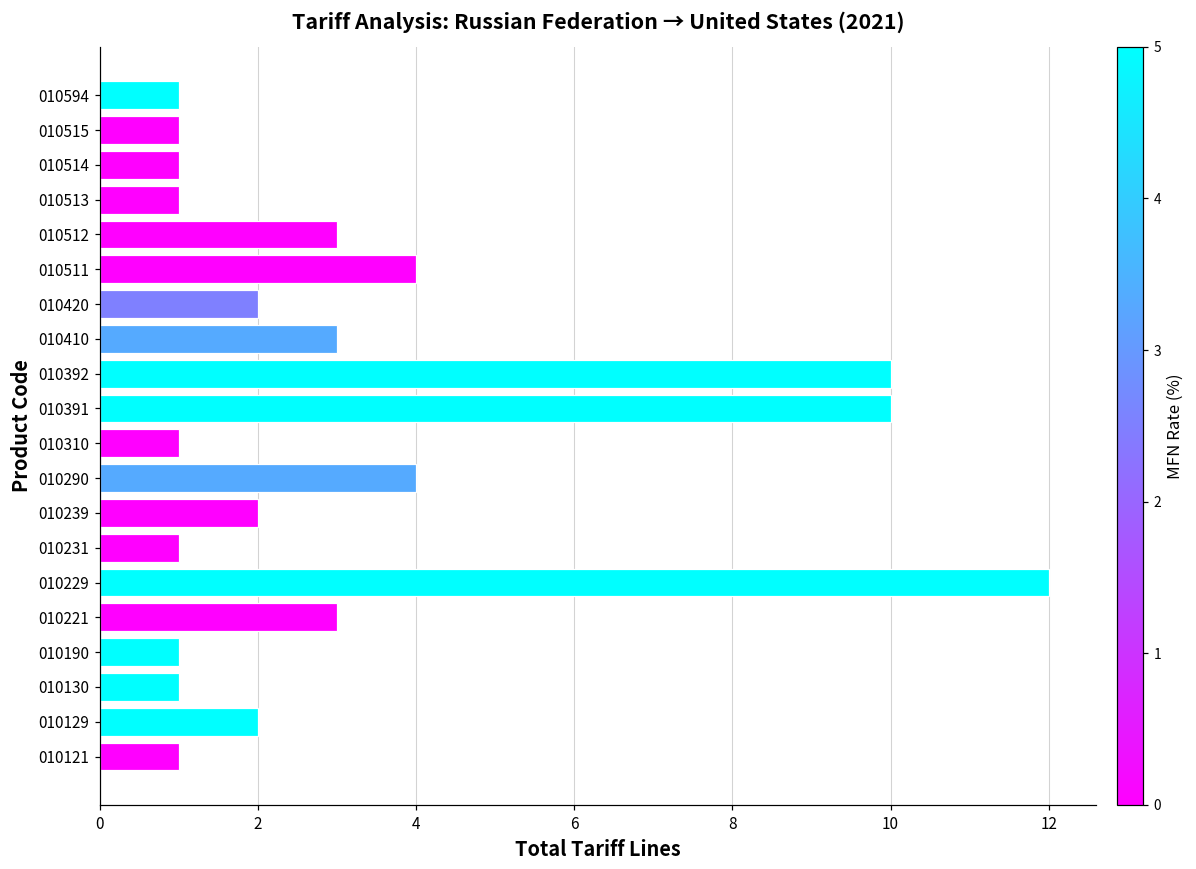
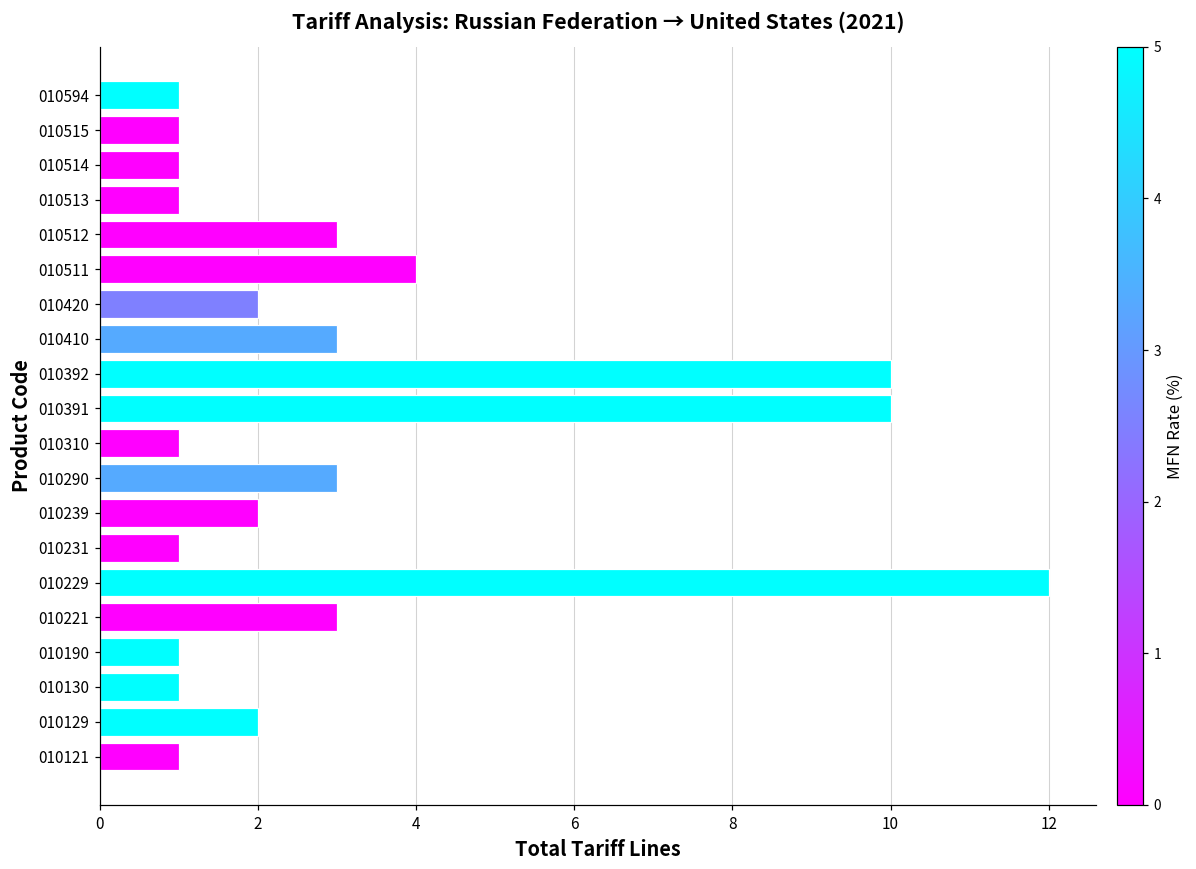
010290: 4 -> 3
